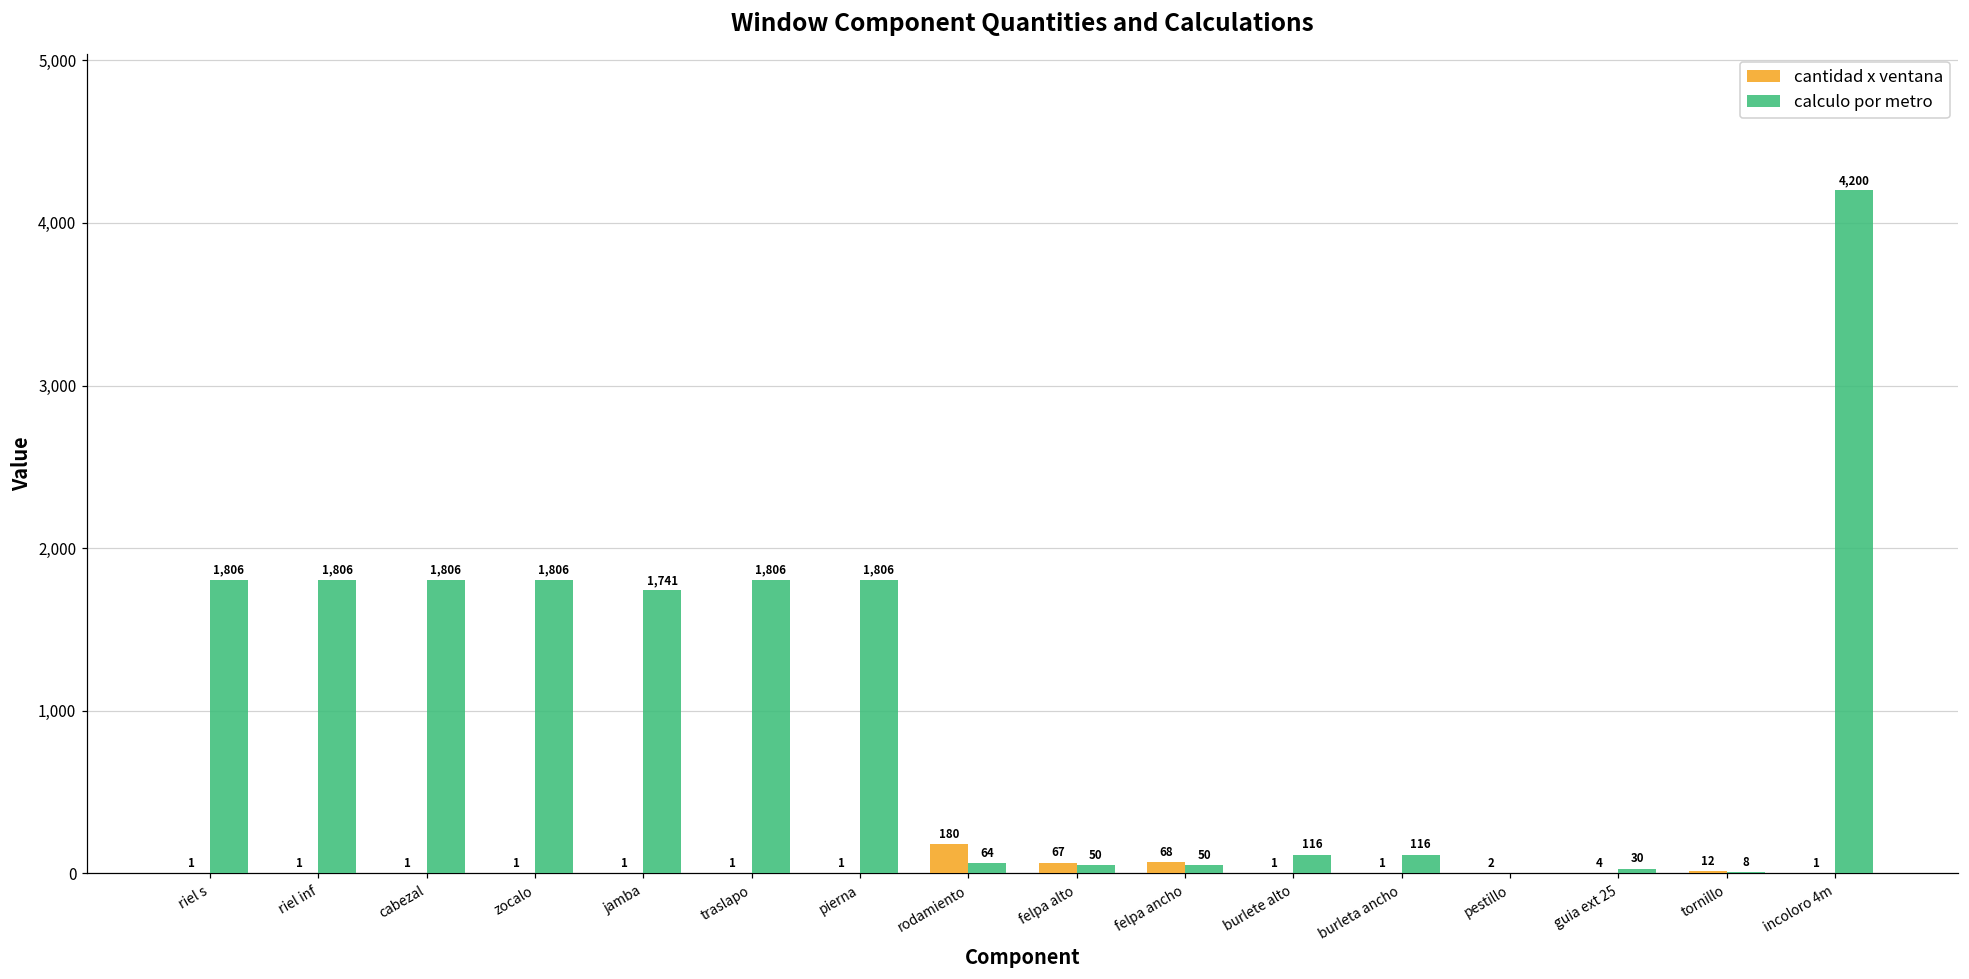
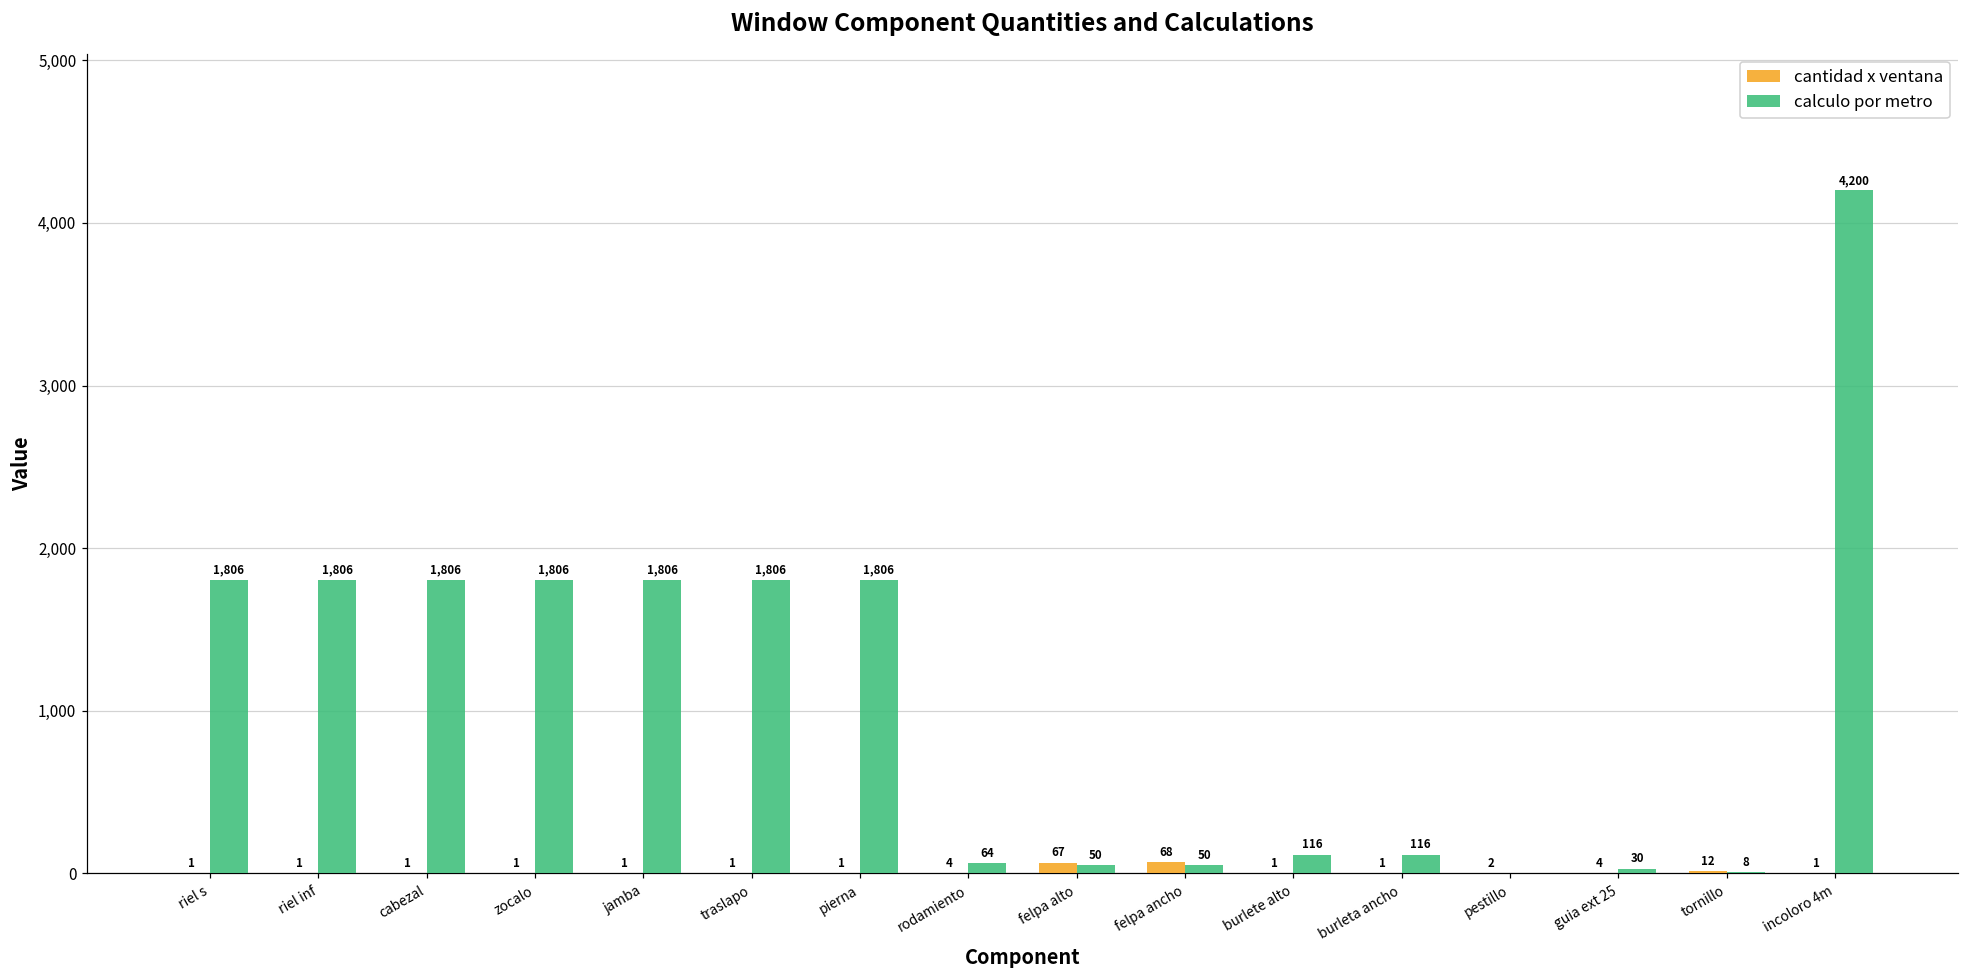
calculo por metro, jamba: 1,741 -> 1,806
cantidad x ventana, rodamiento: 180 -> 4
